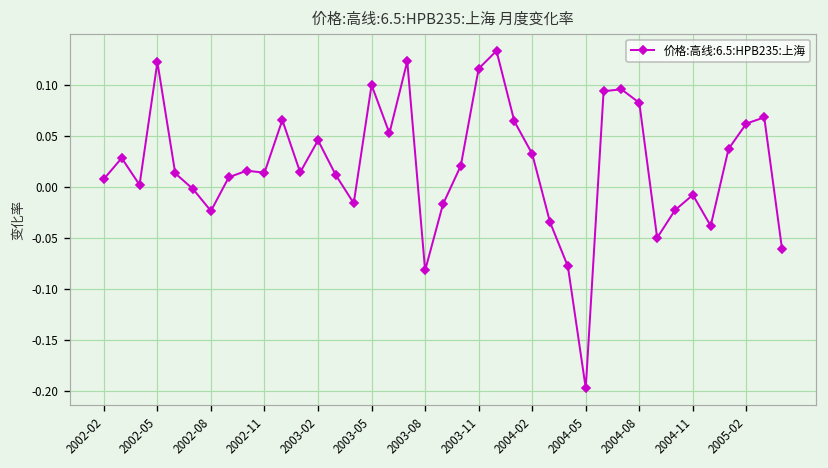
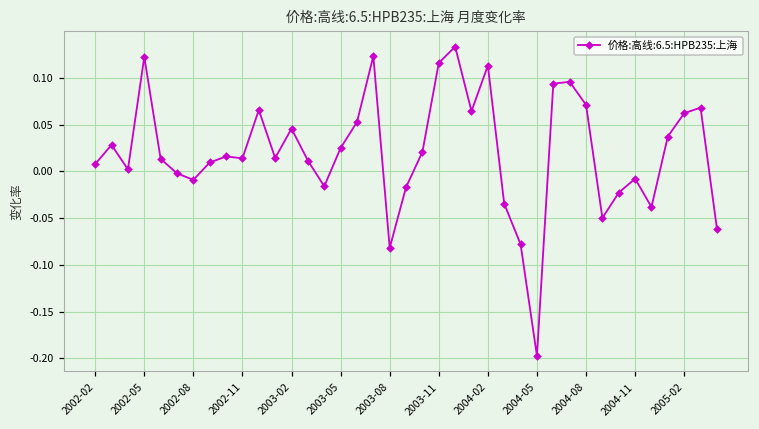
2002-08: -0.02 -> -0.01
2003-05: 0.10 -> 0.02
2004-02: 0.03 -> 0.11
2004-08: 0.08 -> 0.07
